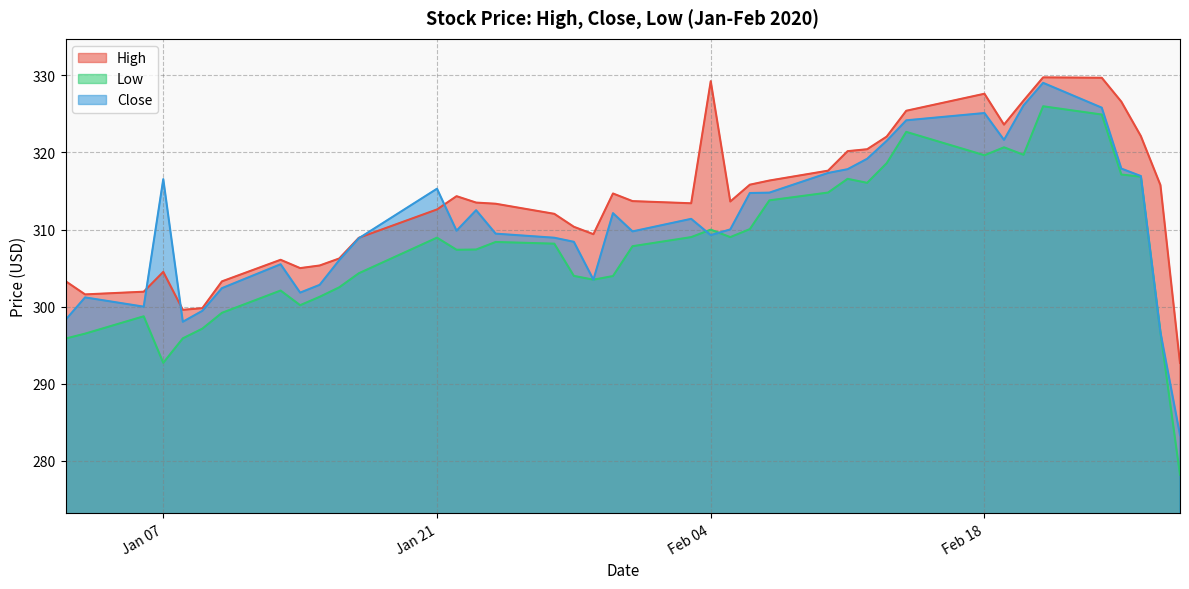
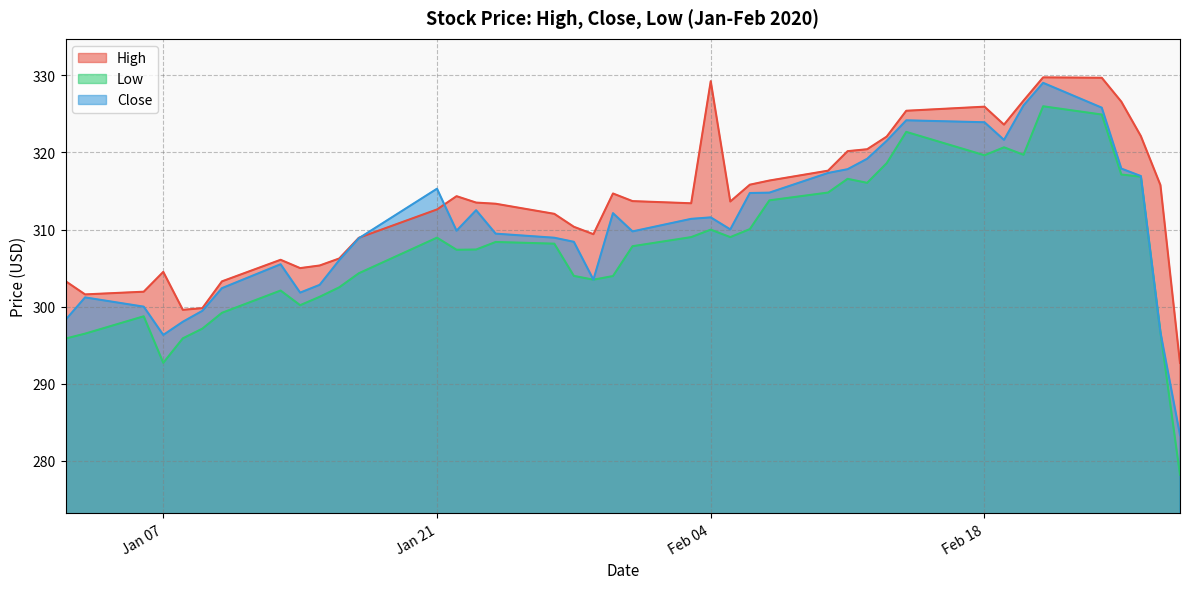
Close, Jan 07: 317 -> 296
Close, Feb 04: 309 -> 312
High, Feb 18: 328 -> 326
Close, Feb 18: 325 -> 324
